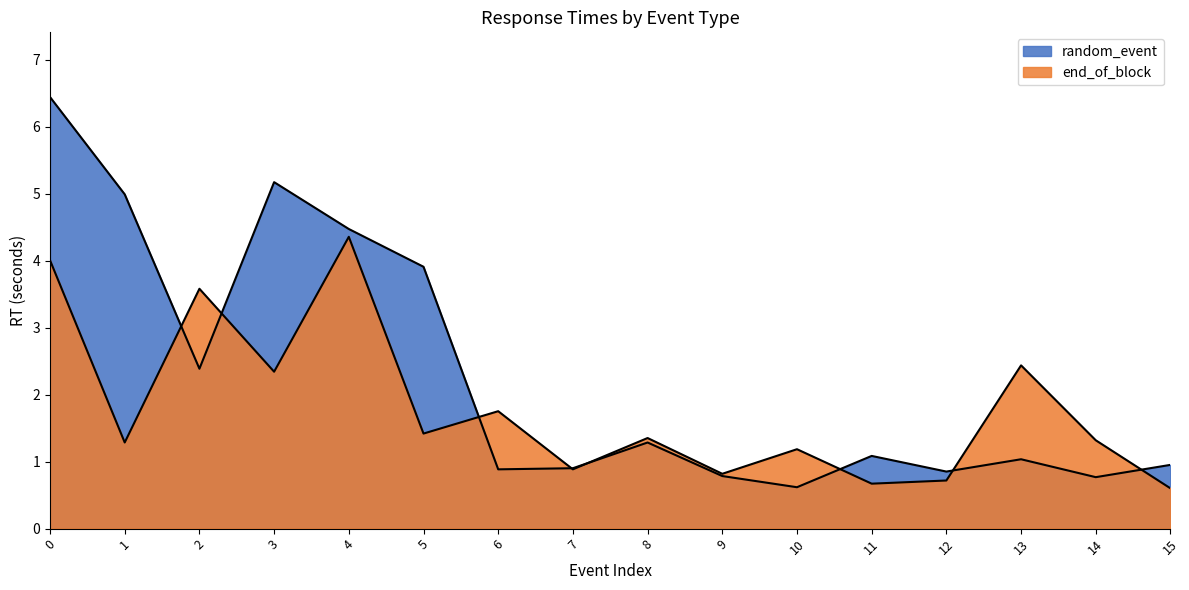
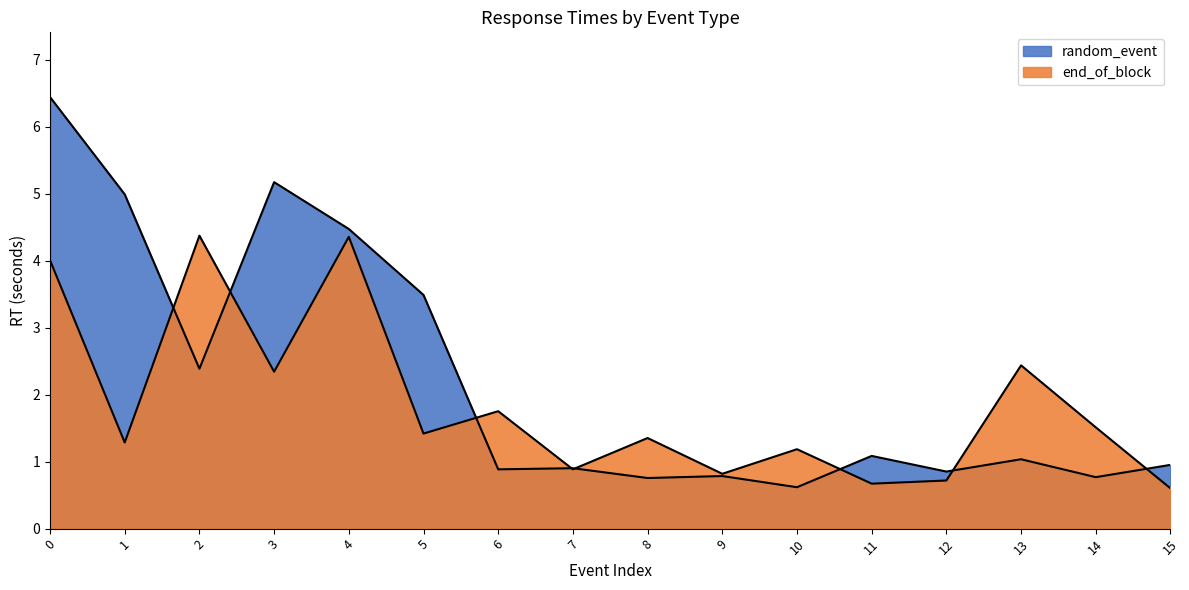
end_of_block, 2: 3.6 -> 4.4
random_event, 5: 3.9 -> 3.5
random_event, 8: 1.3 -> 0.8
end_of_block, 14: 1.3 -> 1.5
